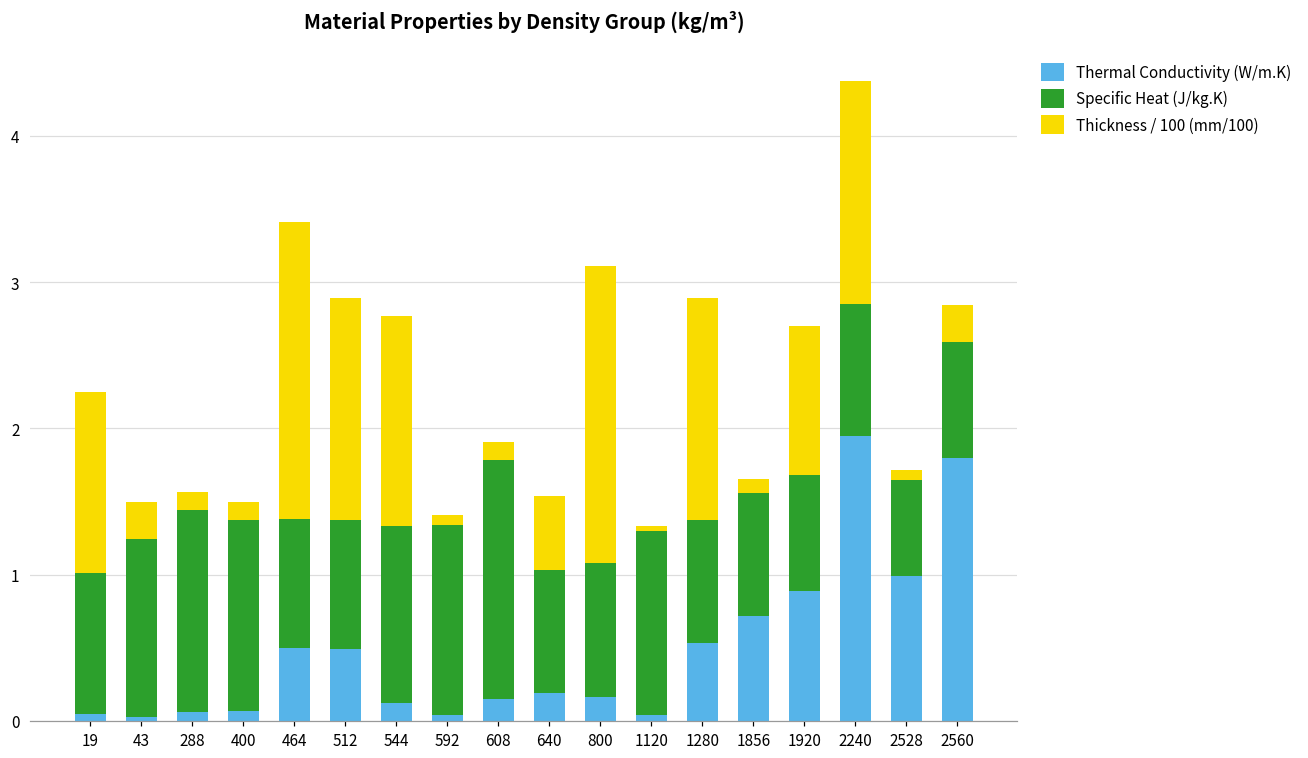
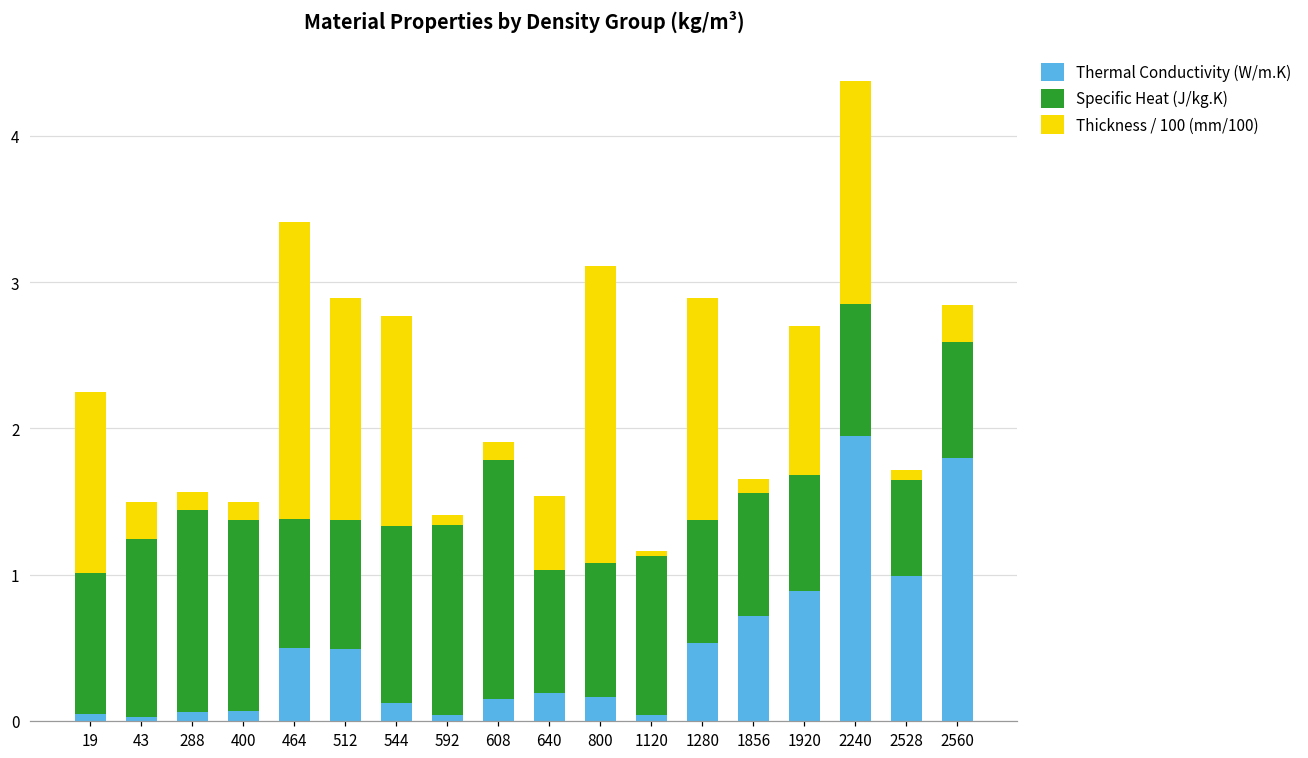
Specific Heat (J/kg.K), 1120: 1.26 -> 1.09
